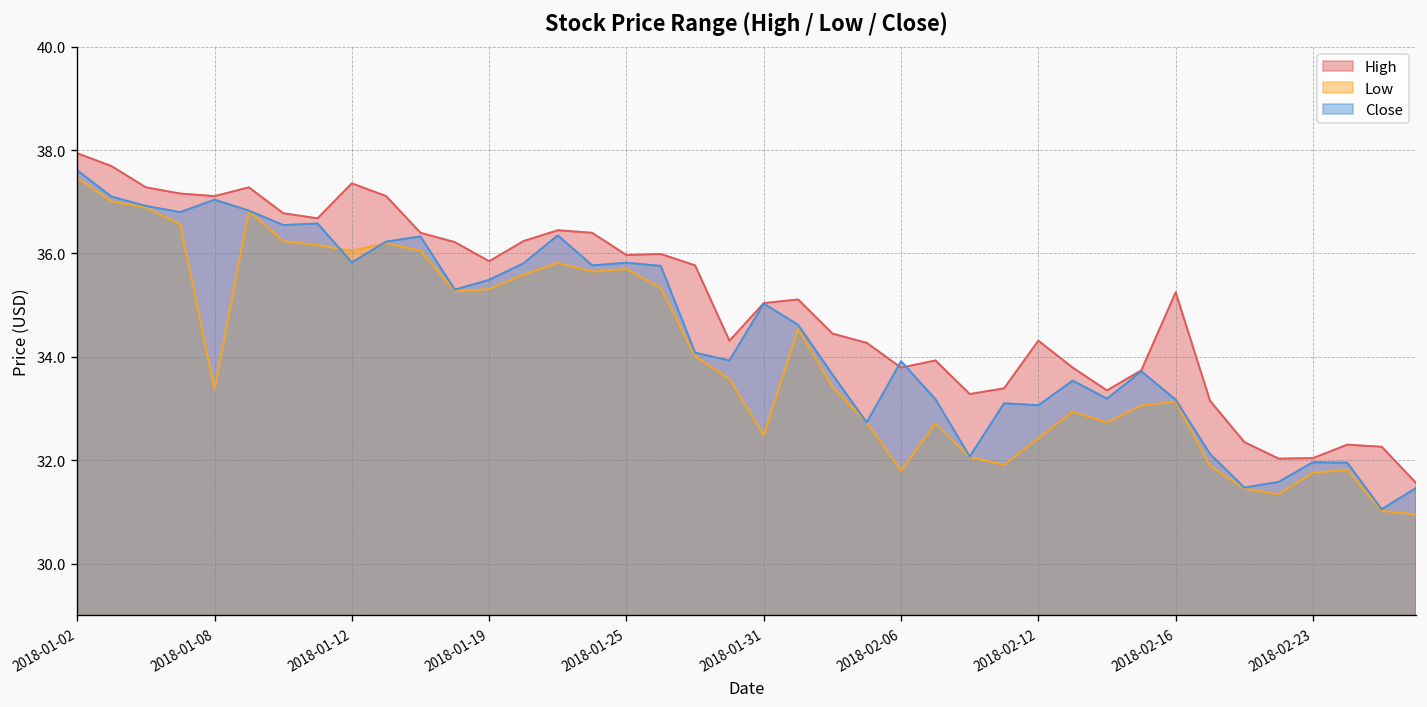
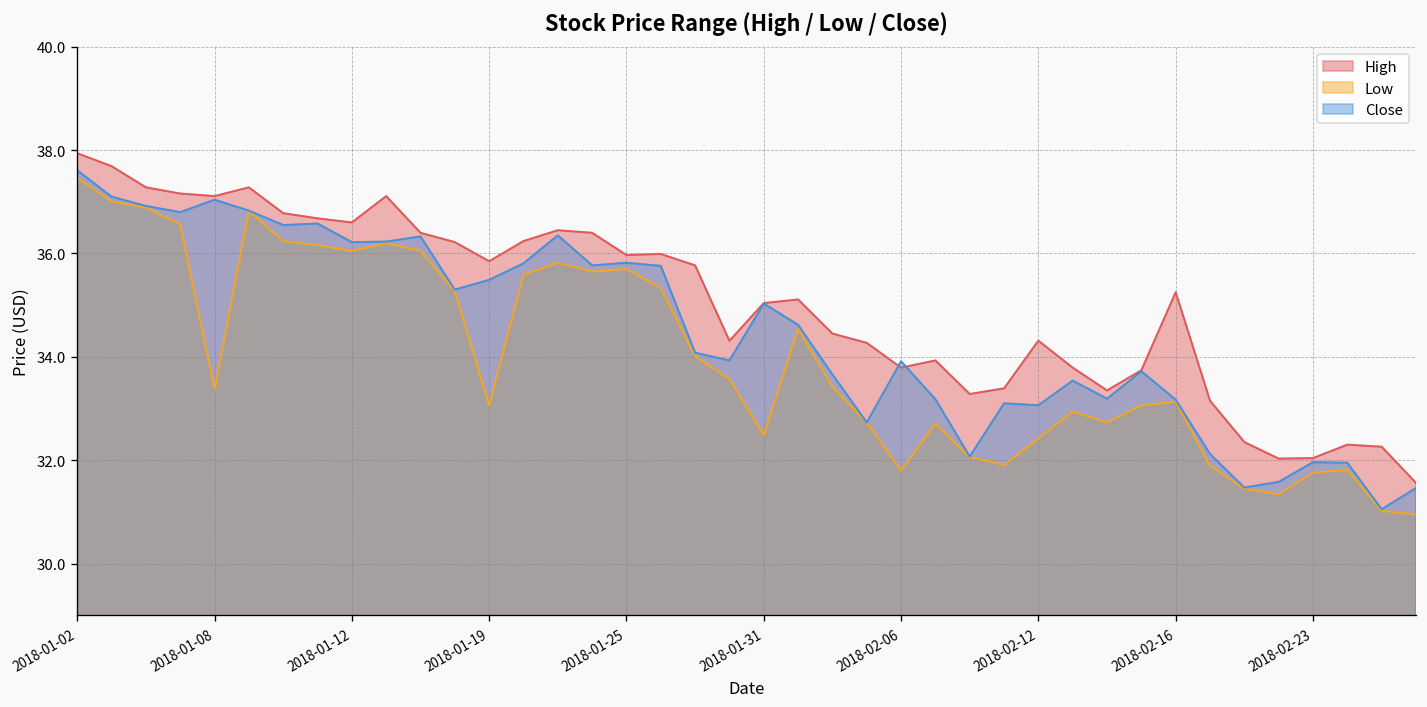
High, 2018-01-12: 37.4 -> 36.6
Close, 2018-01-12: 35.8 -> 36.2
Low, 2018-01-19: 35.3 -> 33.1
